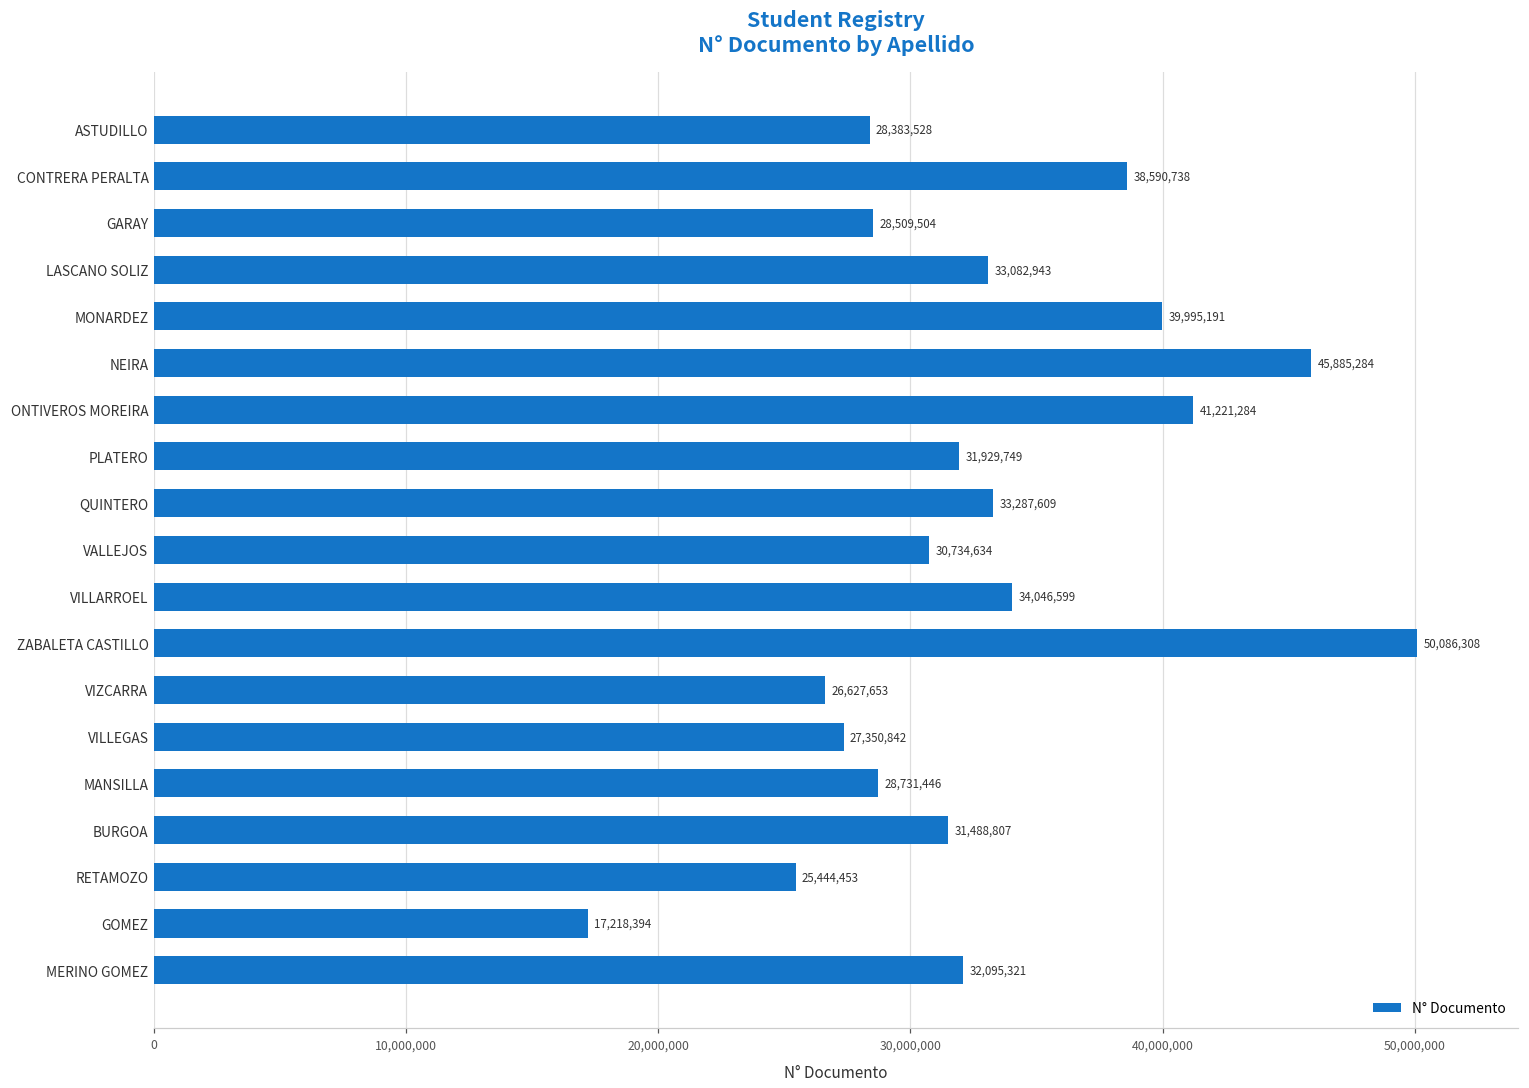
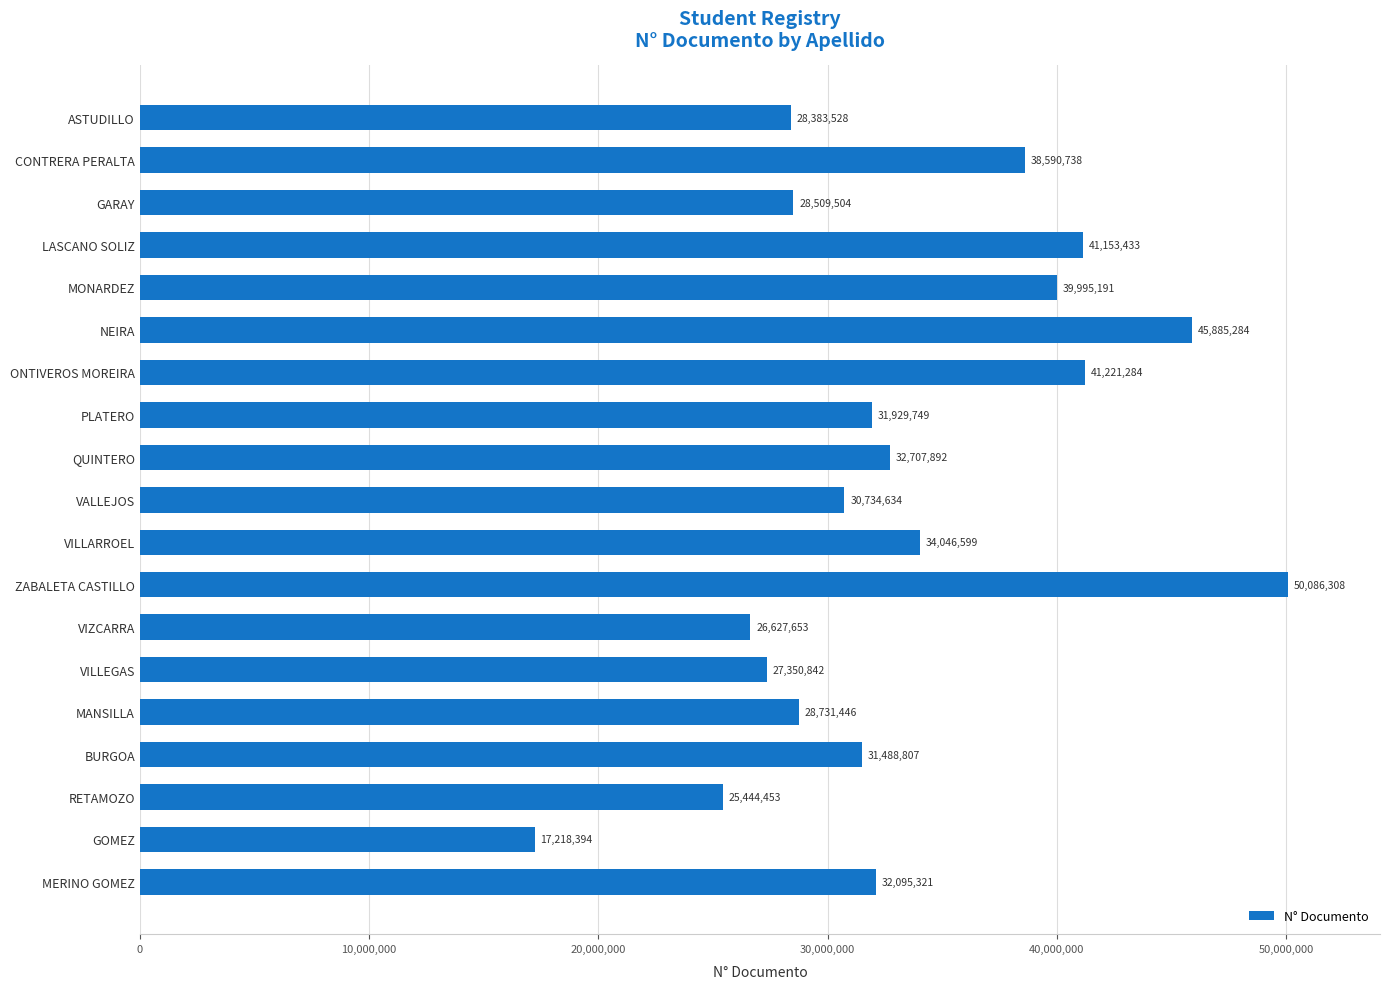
LASCANO SOLIZ: 33,082,943 -> 41,153,433
QUINTERO: 33,287,609 -> 32,707,892
